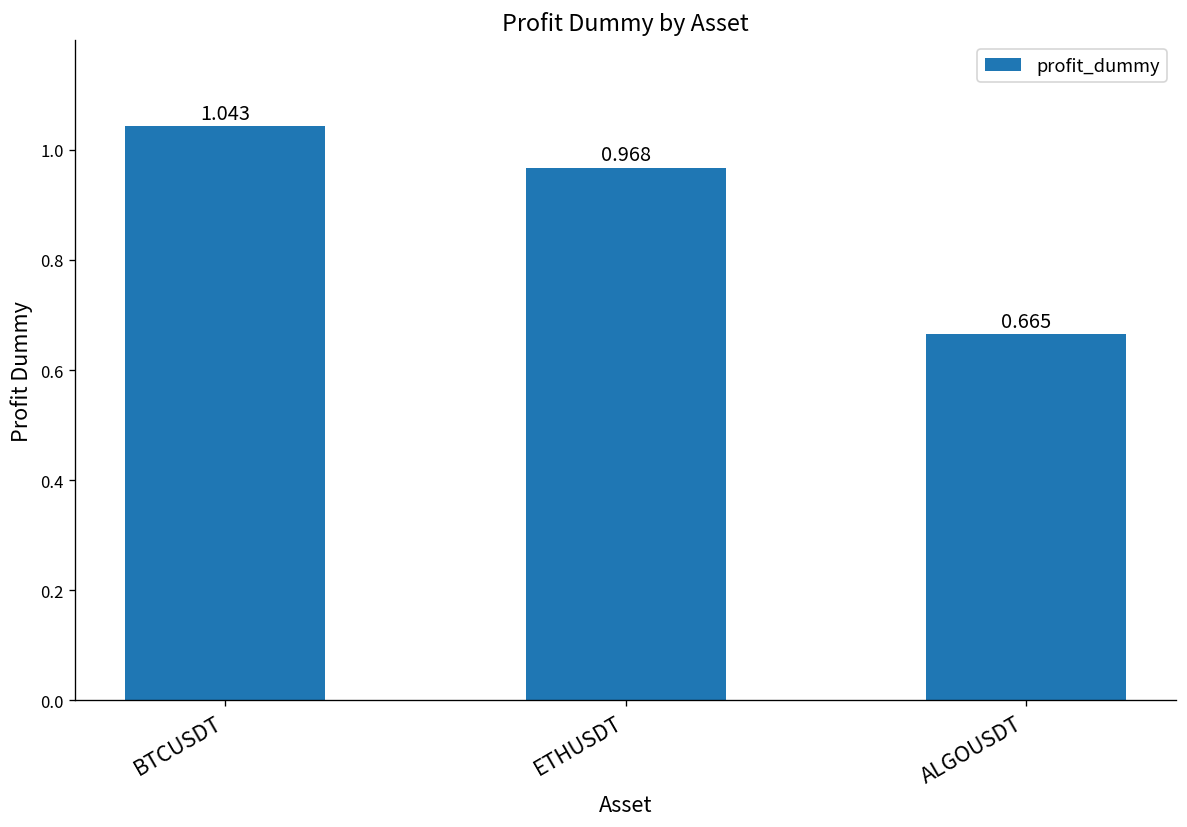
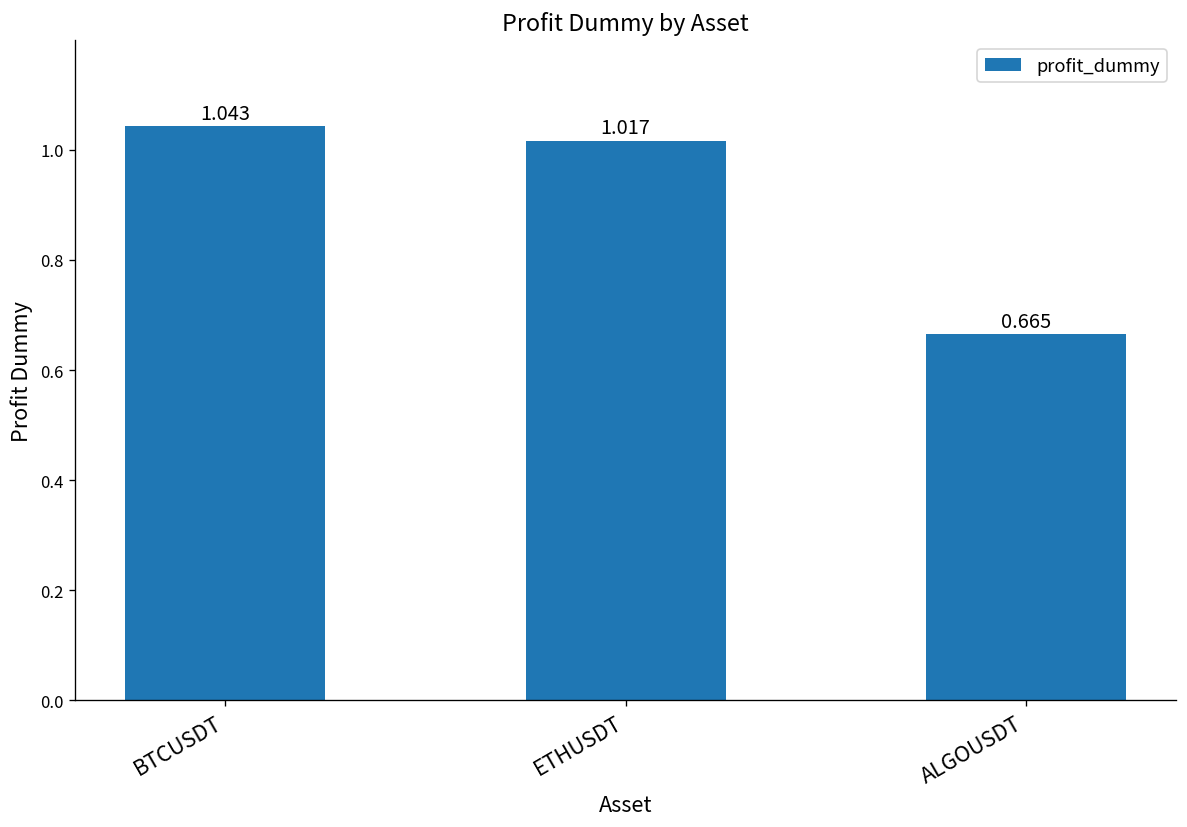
ETHUSDT: 0.968 -> 1.017
